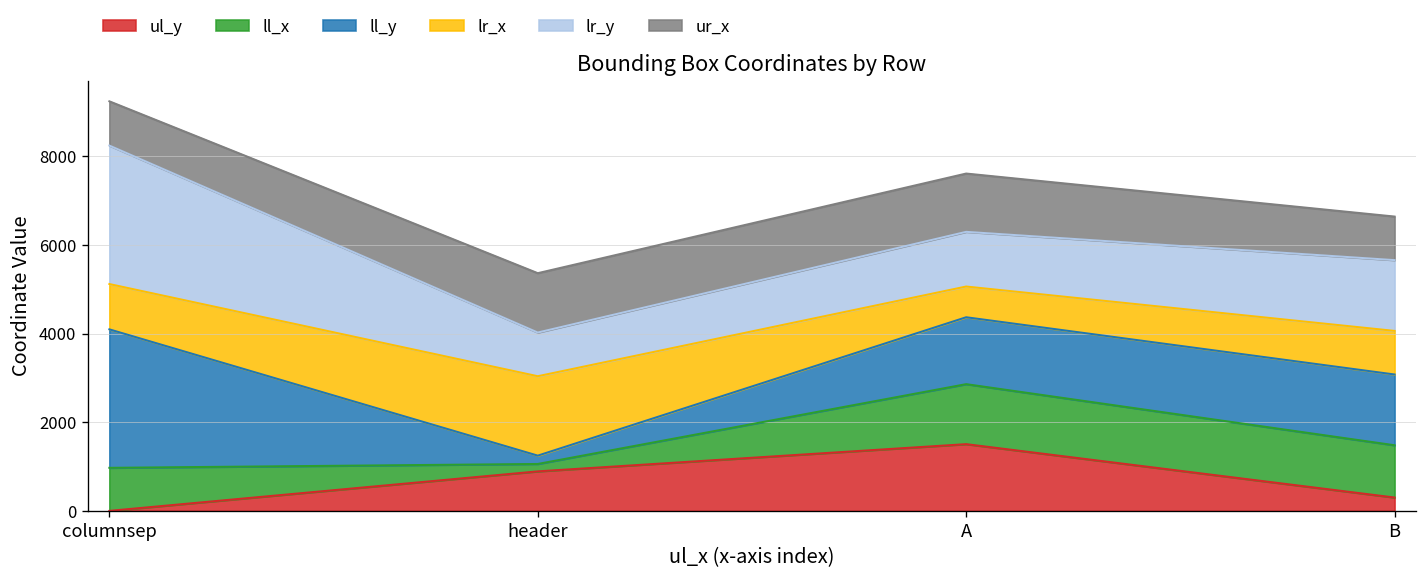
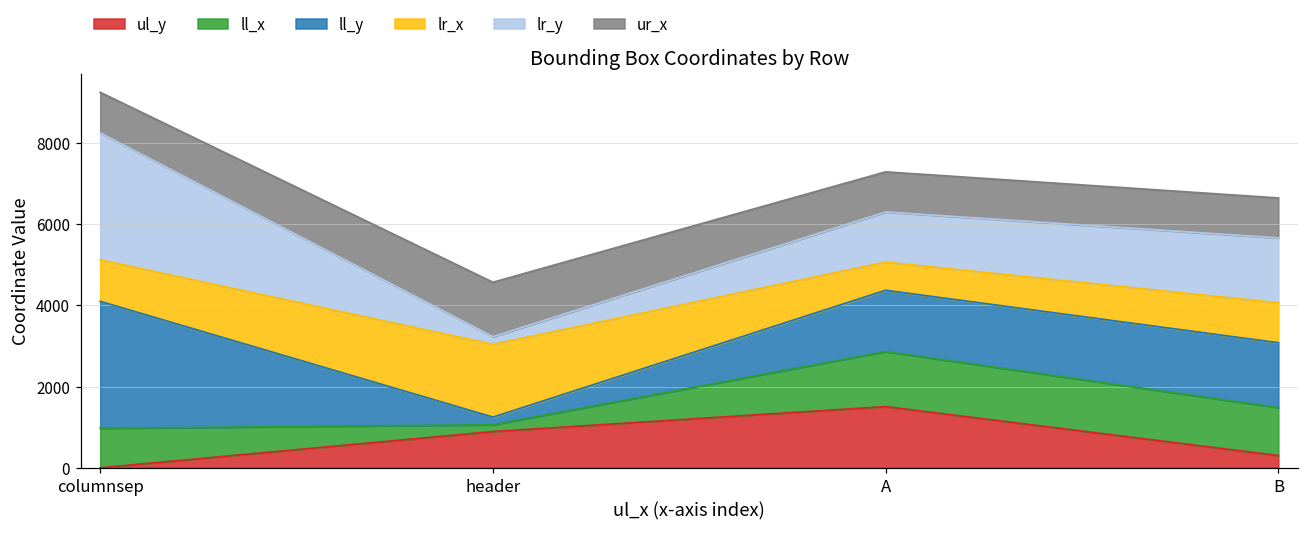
lr_y, header: 1000 -> 200
ur_x, A: 1300 -> 1000
